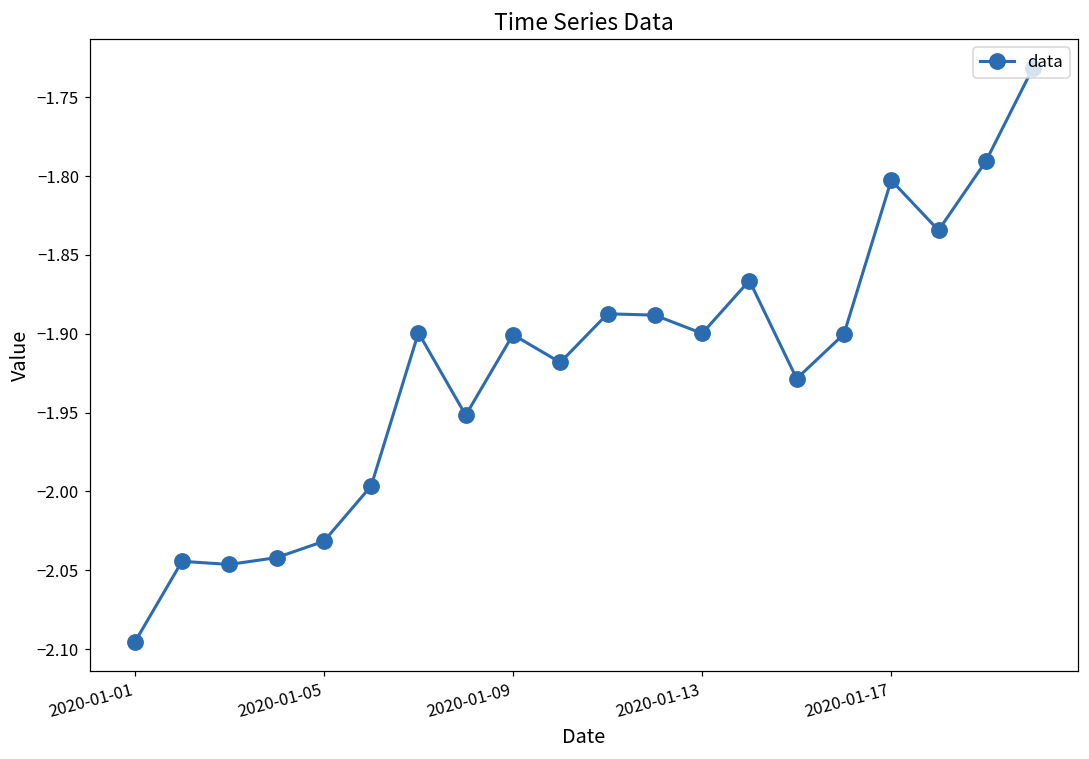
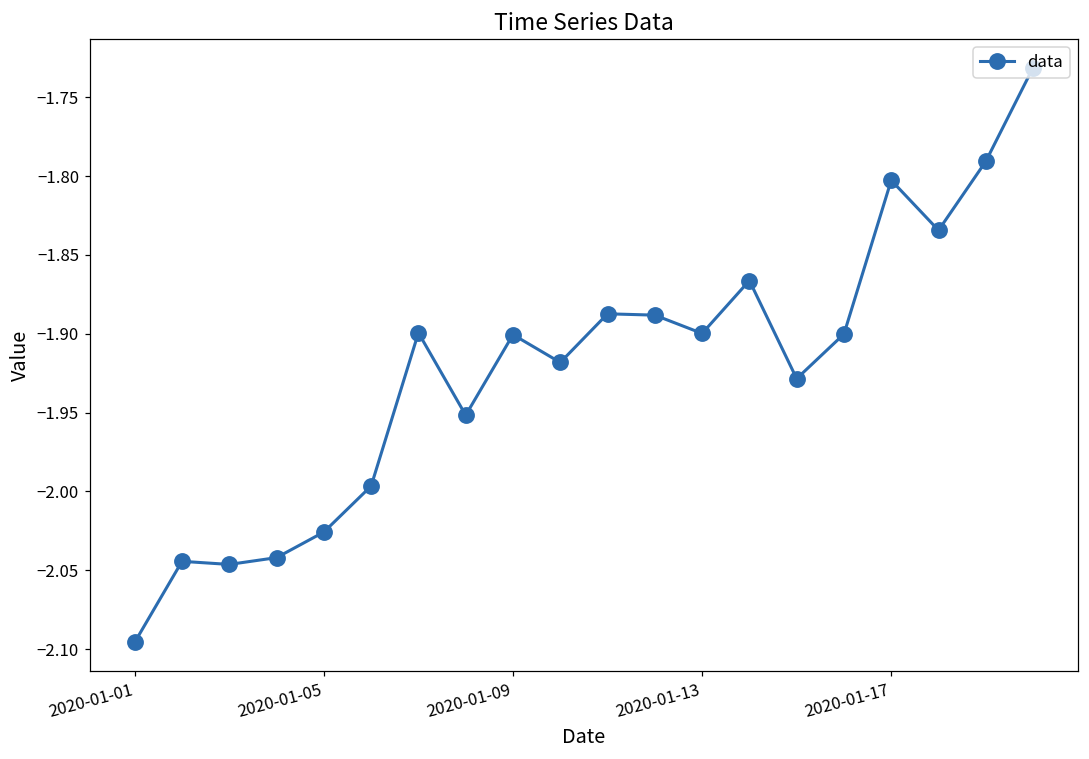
2020-01-05: -2.032 -> -2.026
